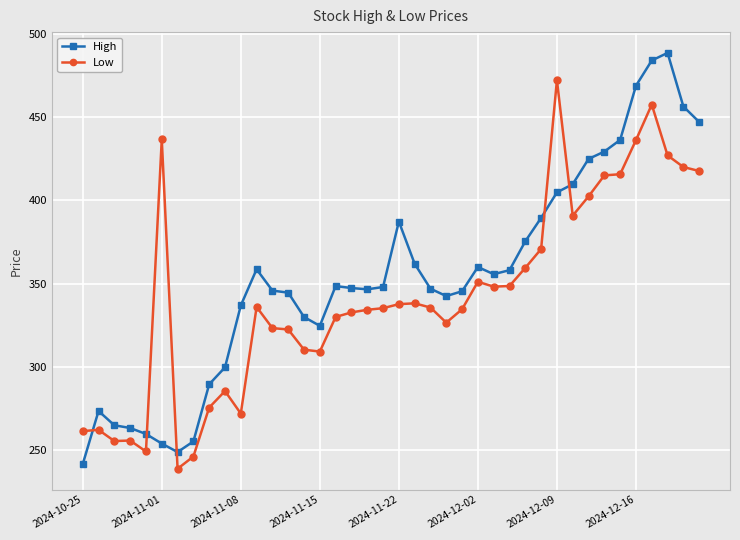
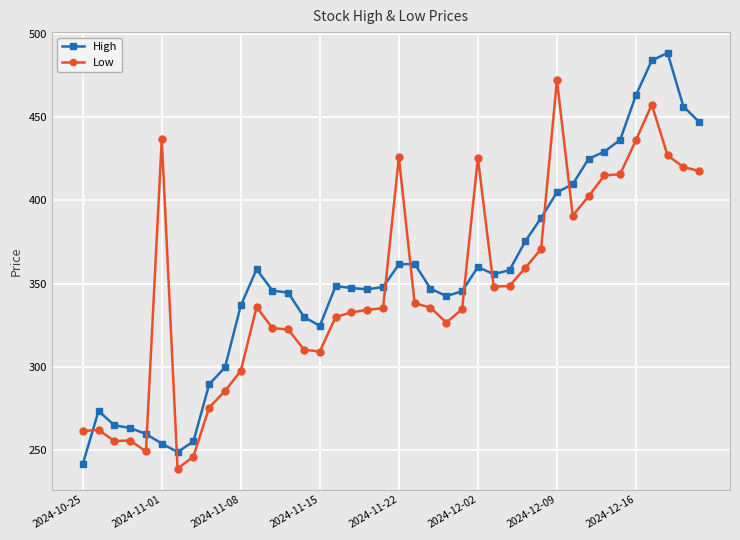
Low, 2024-11-08: 272 -> 298
High, 2024-11-22: 387 -> 362
Low, 2024-11-22: 338 -> 426
Low, 2024-12-02: 351 -> 426
High, 2024-12-16: 469 -> 463
